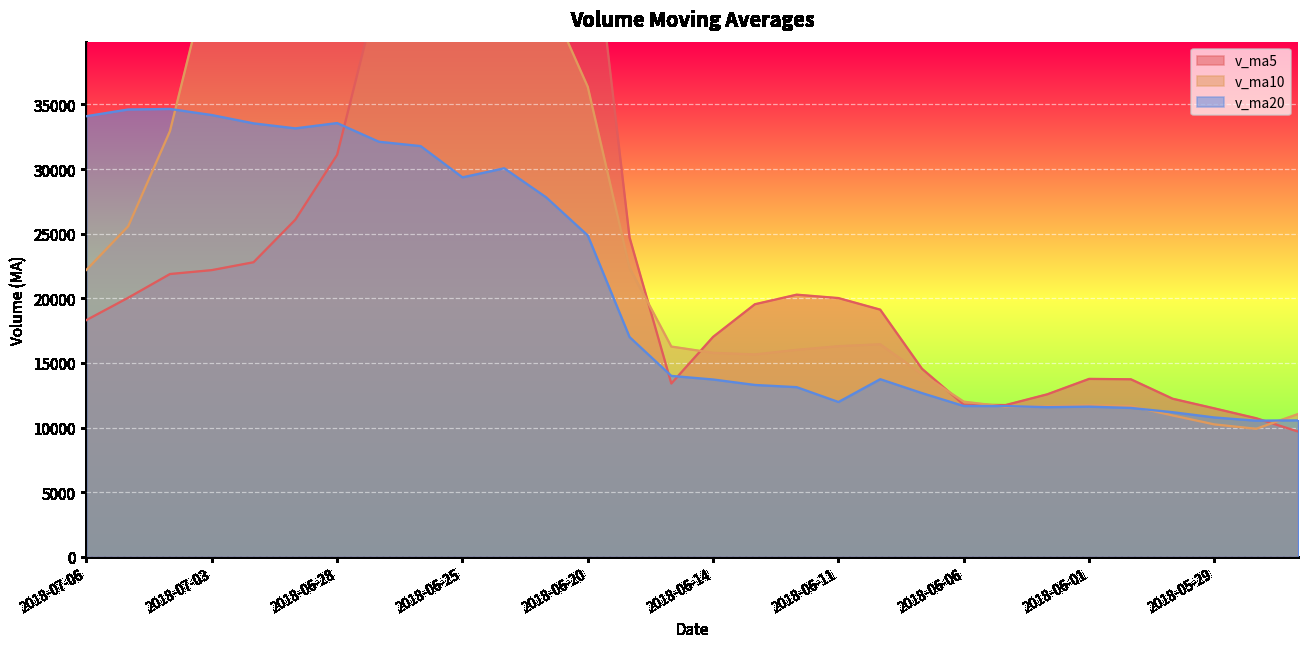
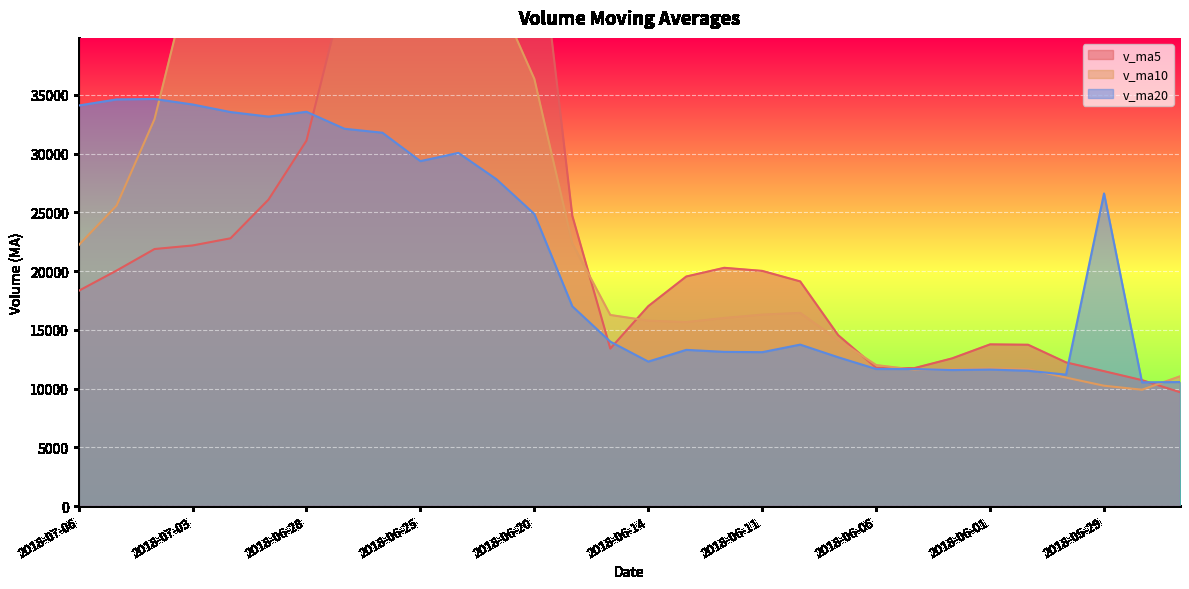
v_ma20, 2018-06-14: 13700 -> 12300
v_ma20, 2018-06-11: 12000 -> 13100
v_ma20, 2018-05-29: 10800 -> 26600
